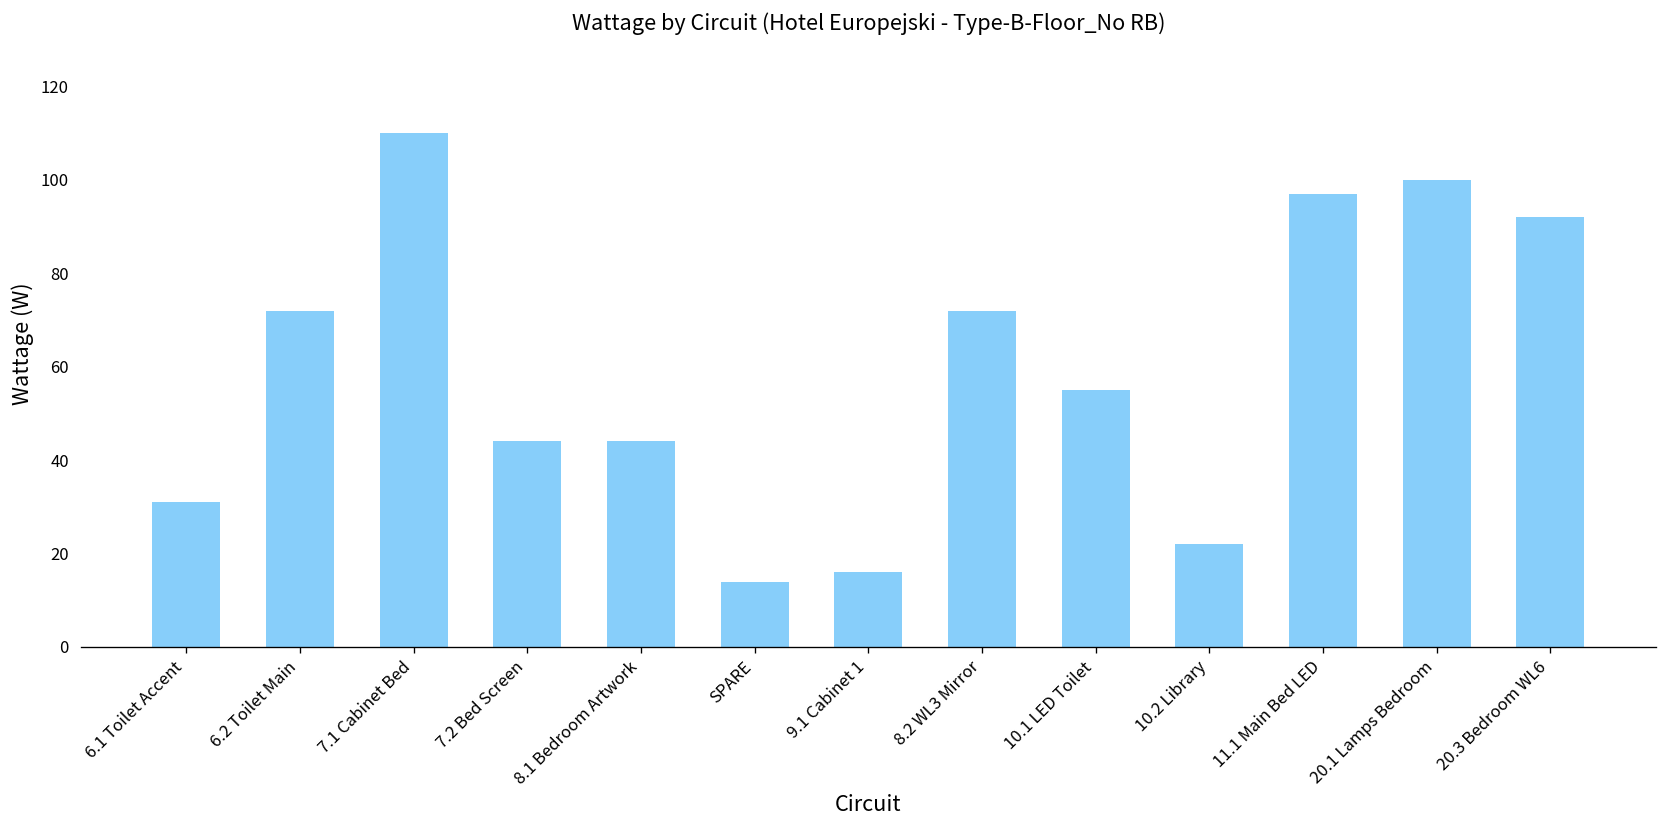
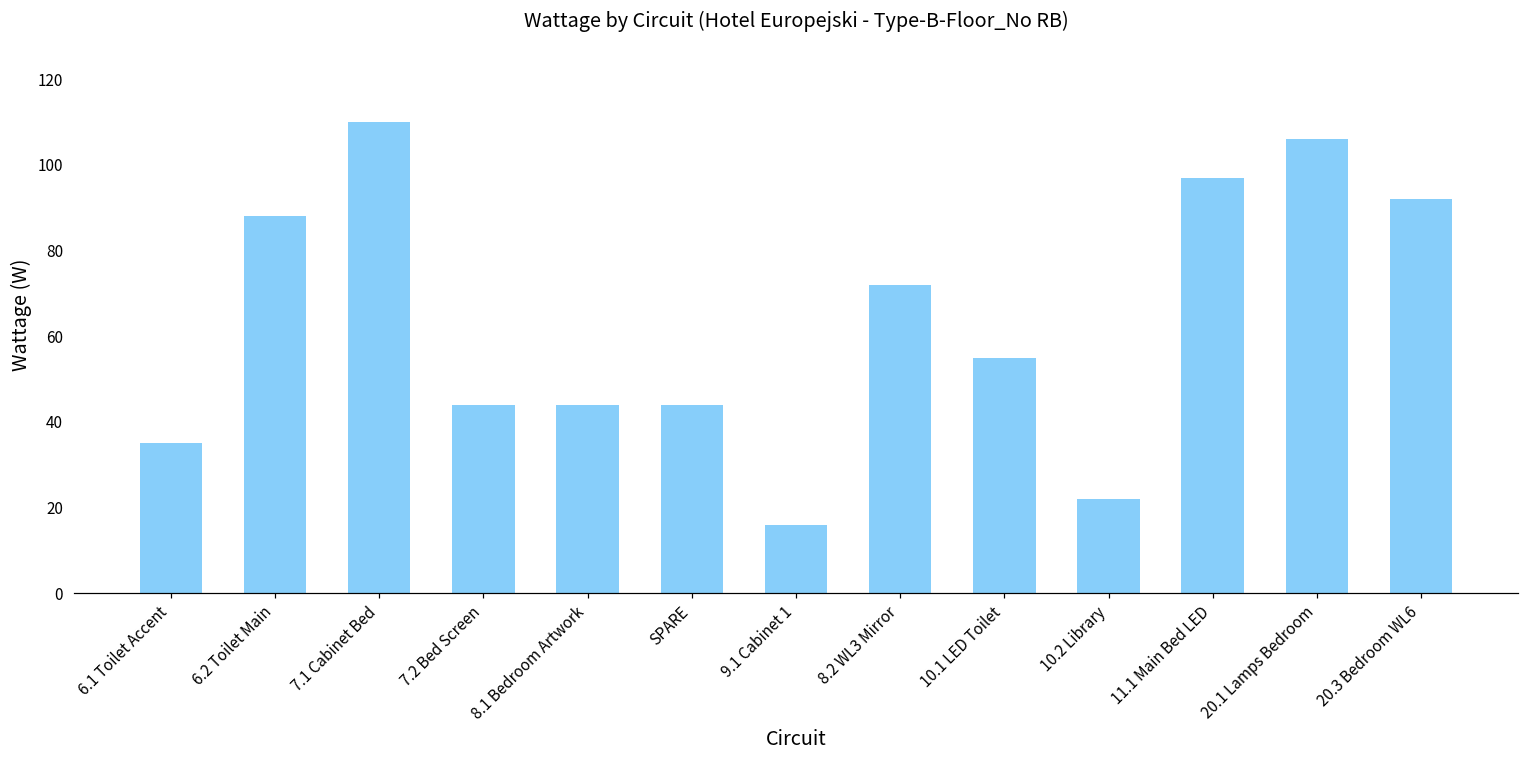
6.1 Toilet Accent: 31 -> 35
6.2 Toilet Main: 72 -> 88
SPARE: 14 -> 44
20.1 Lamps Bedroom: 100 -> 106
